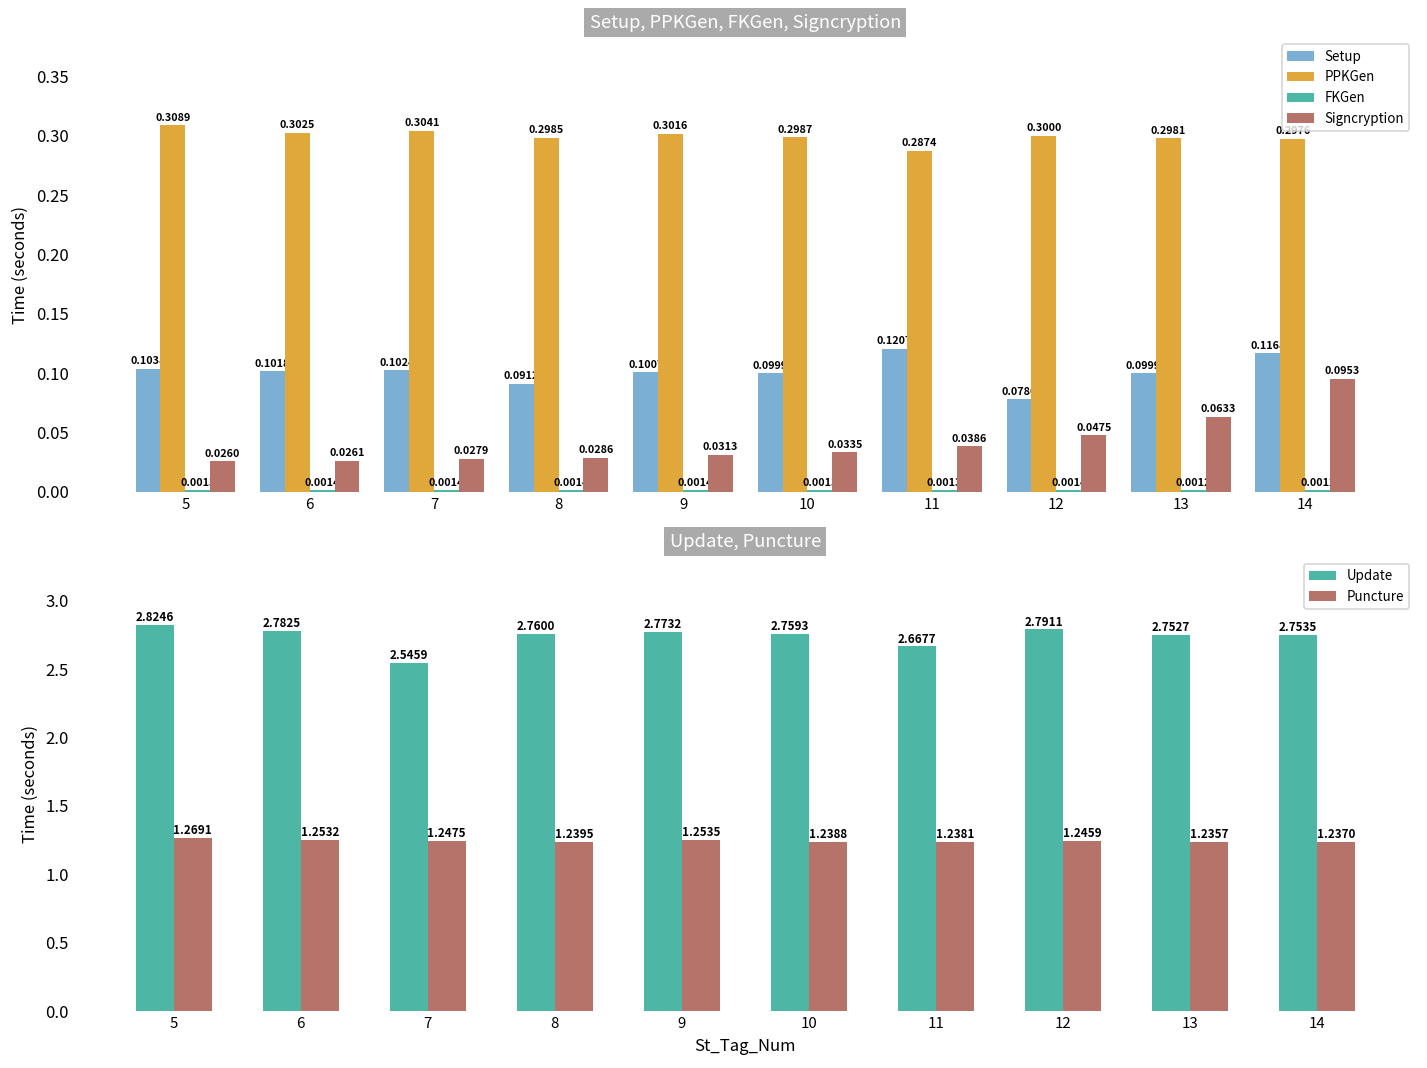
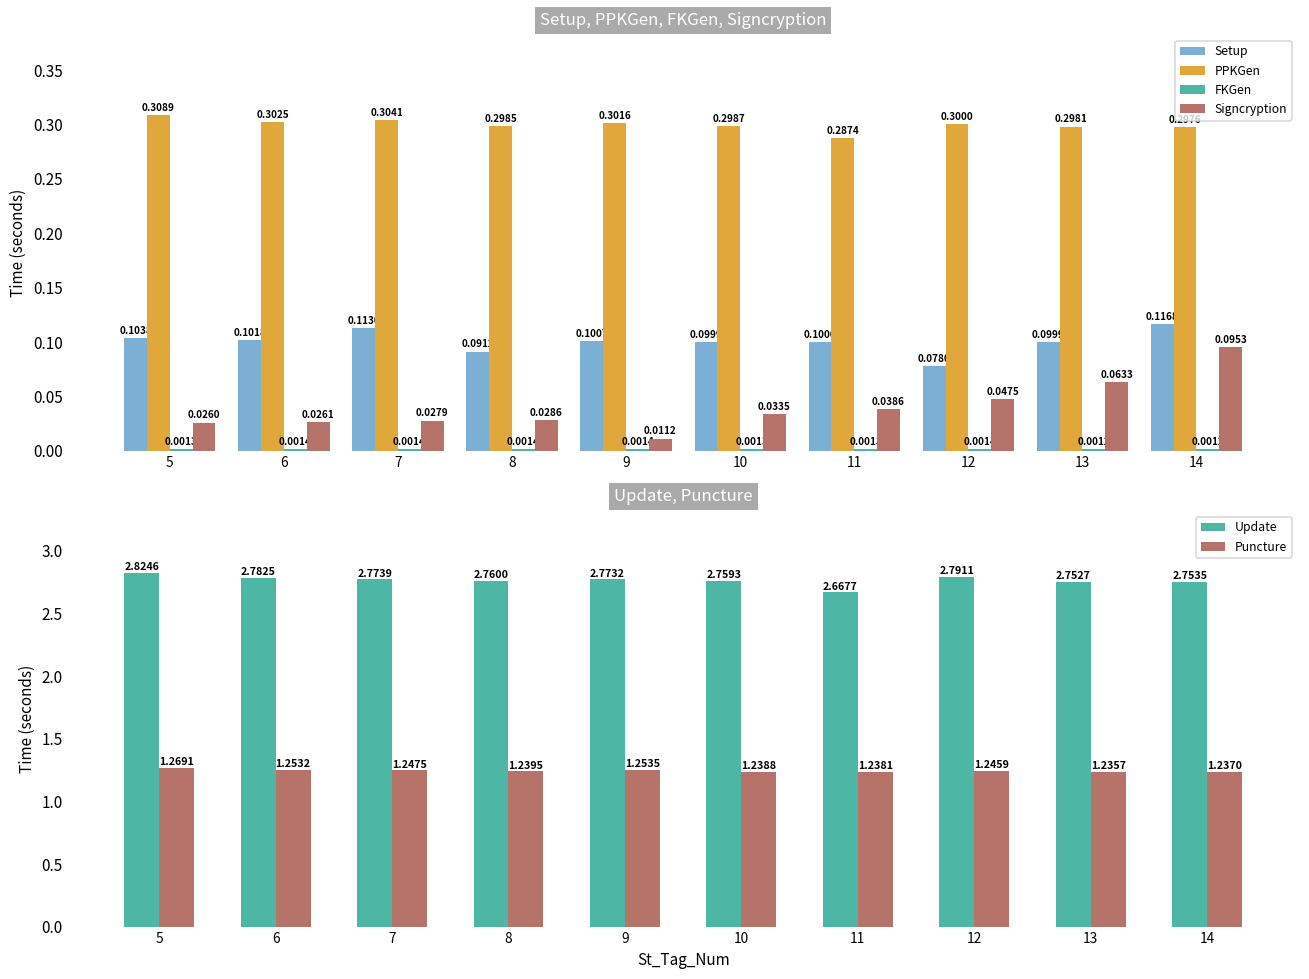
Setup, PPKGen, FKGen, Signcryption, Setup, 7: 0.1024 -> 0.1130
Setup, PPKGen, FKGen, Signcryption, Signcryption, 9: 0.0313 -> 0.0112
Setup, PPKGen, FKGen, Signcryption, Setup, 11: 0.1207 -> 0.1000
Update, Puncture, Update, 7: 2.5459 -> 2.7739
